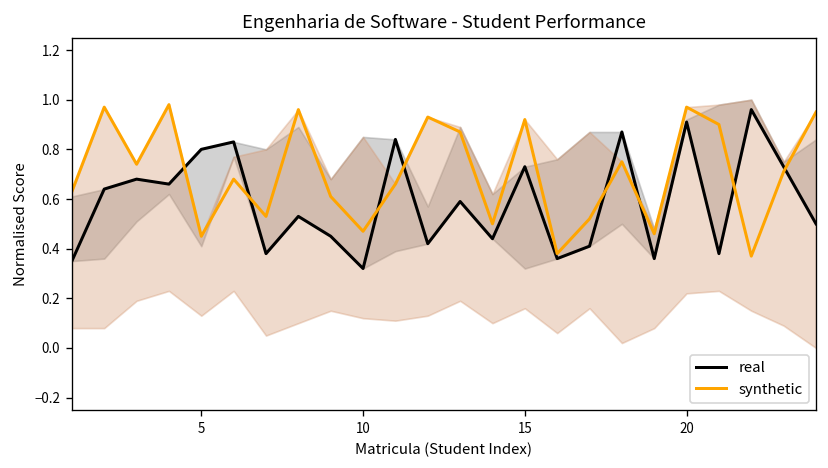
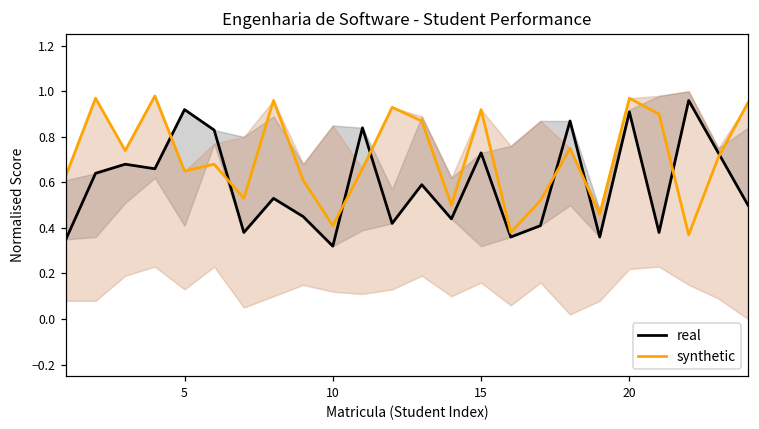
real, 5: 0.80 -> 0.92
synthetic, 5: 0.45 -> 0.65
synthetic, 10: 0.47 -> 0.41
